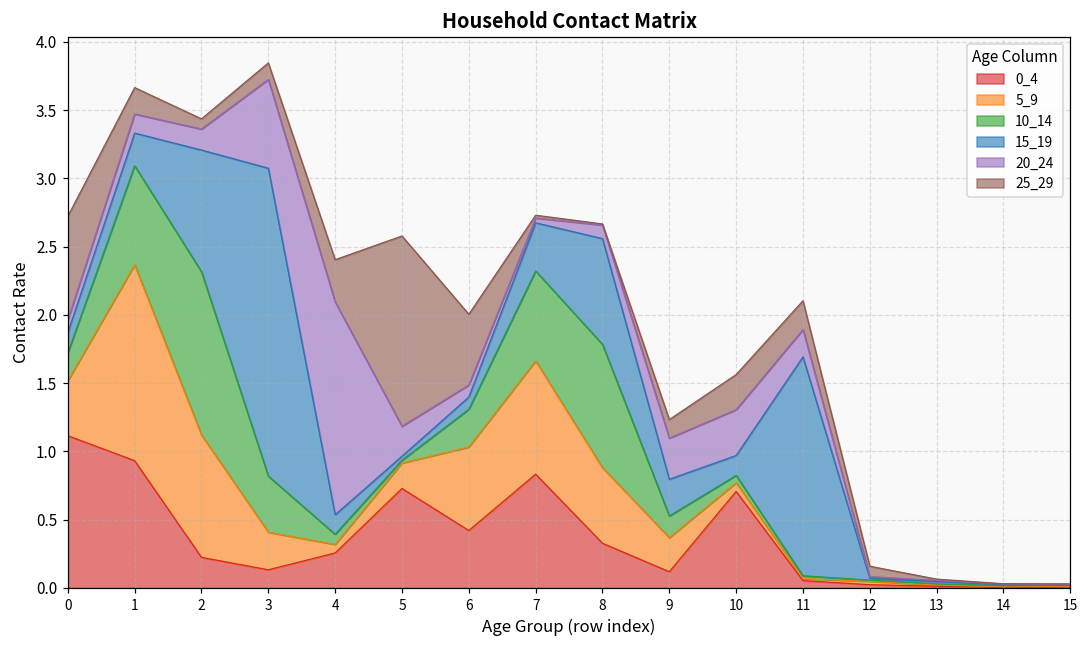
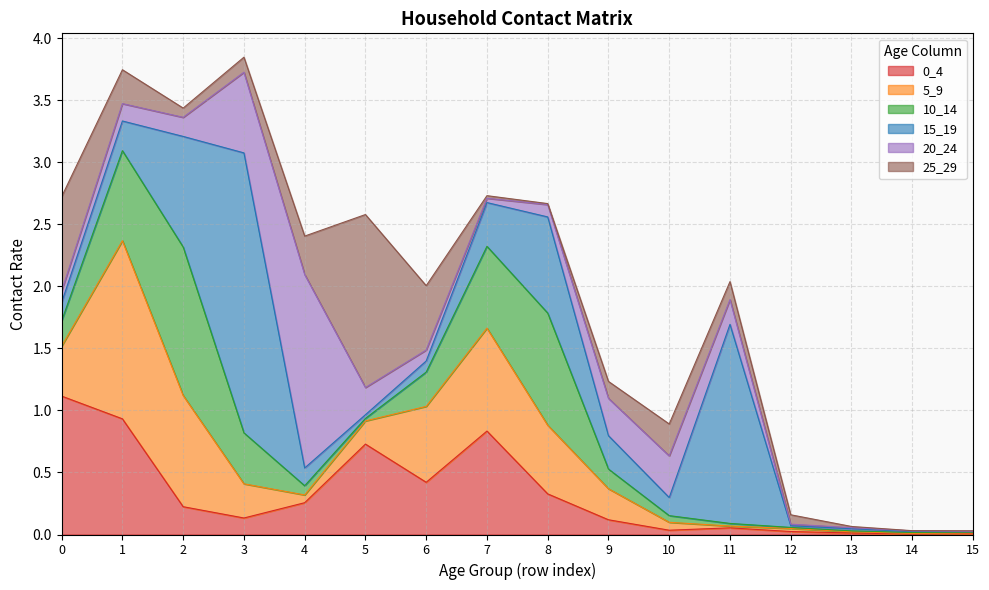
25_29, 1: 0.19 -> 0.27
0_4, 10: 0.71 -> 0.03
25_29, 11: 0.21 -> 0.14
